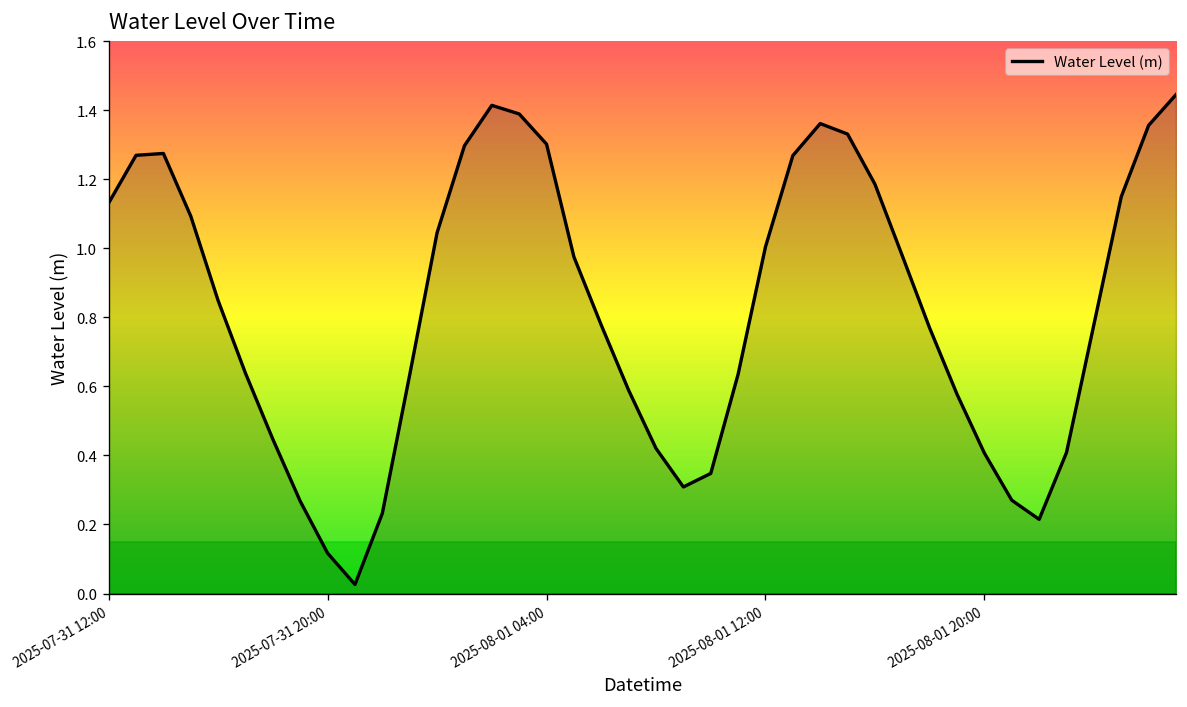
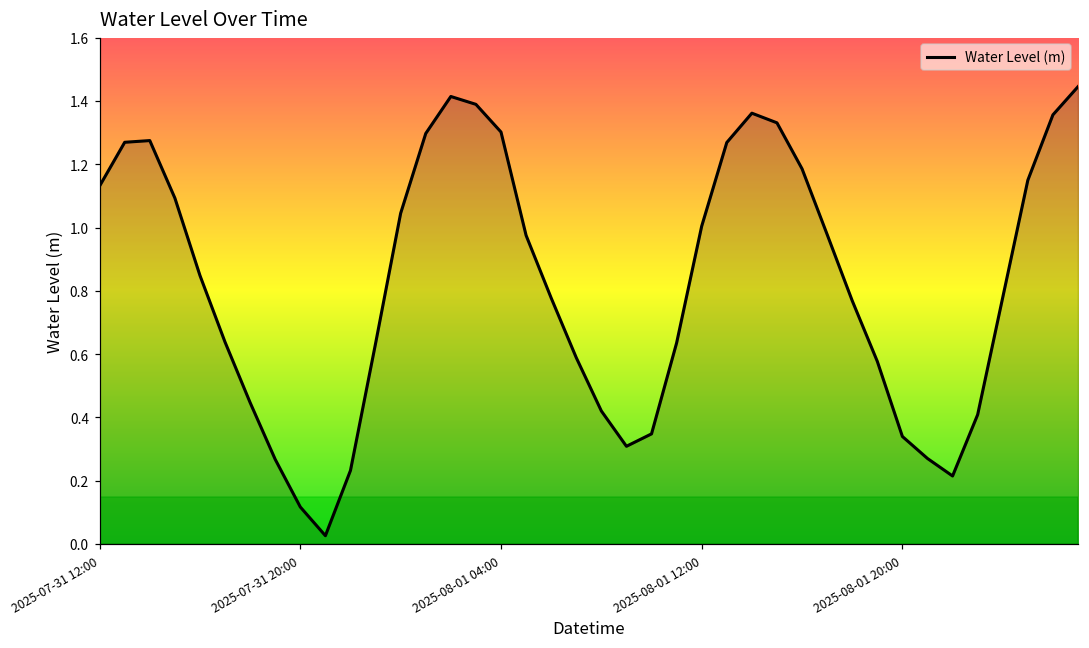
2025-08-01 20:00: 0.41 -> 0.34
